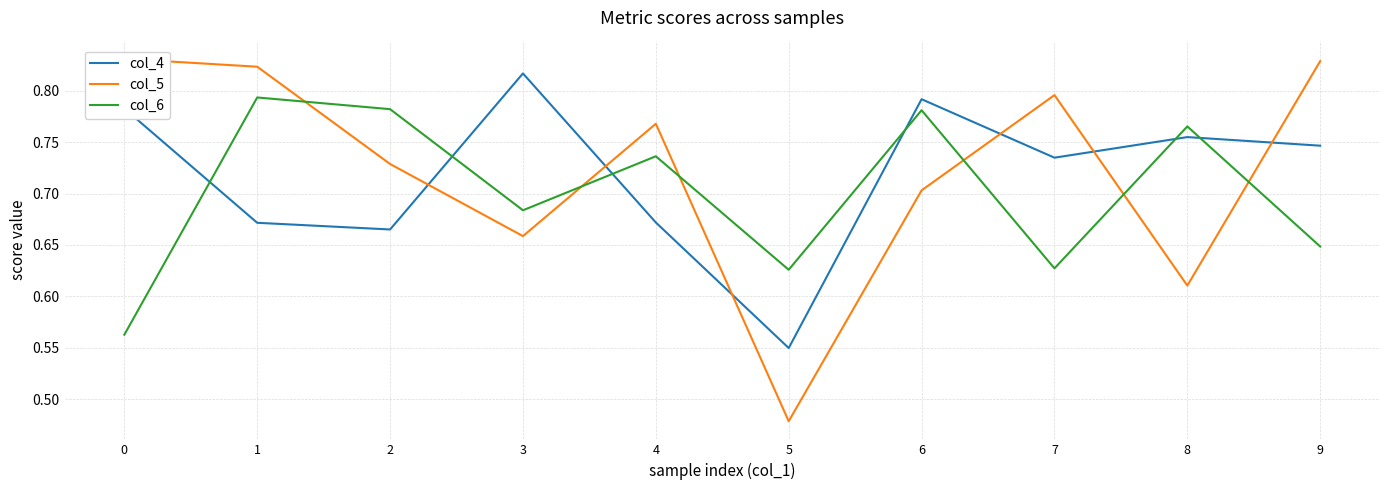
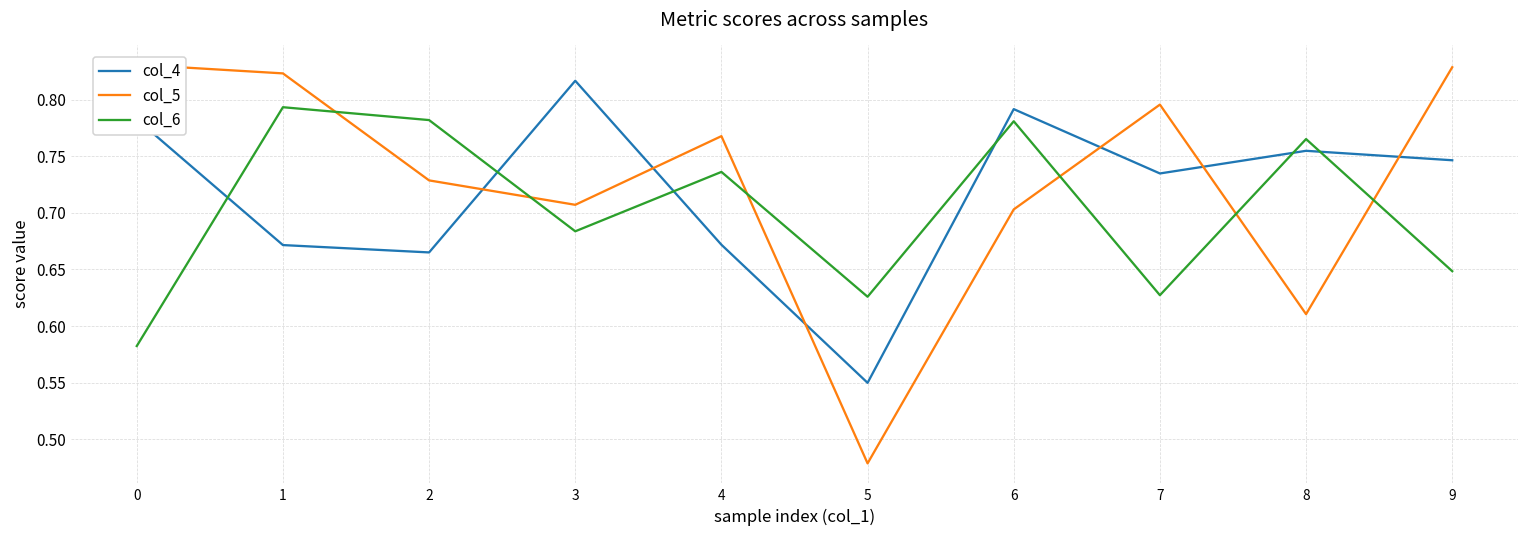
col_6, 0: 0.563 -> 0.582
col_5, 3: 0.659 -> 0.707
